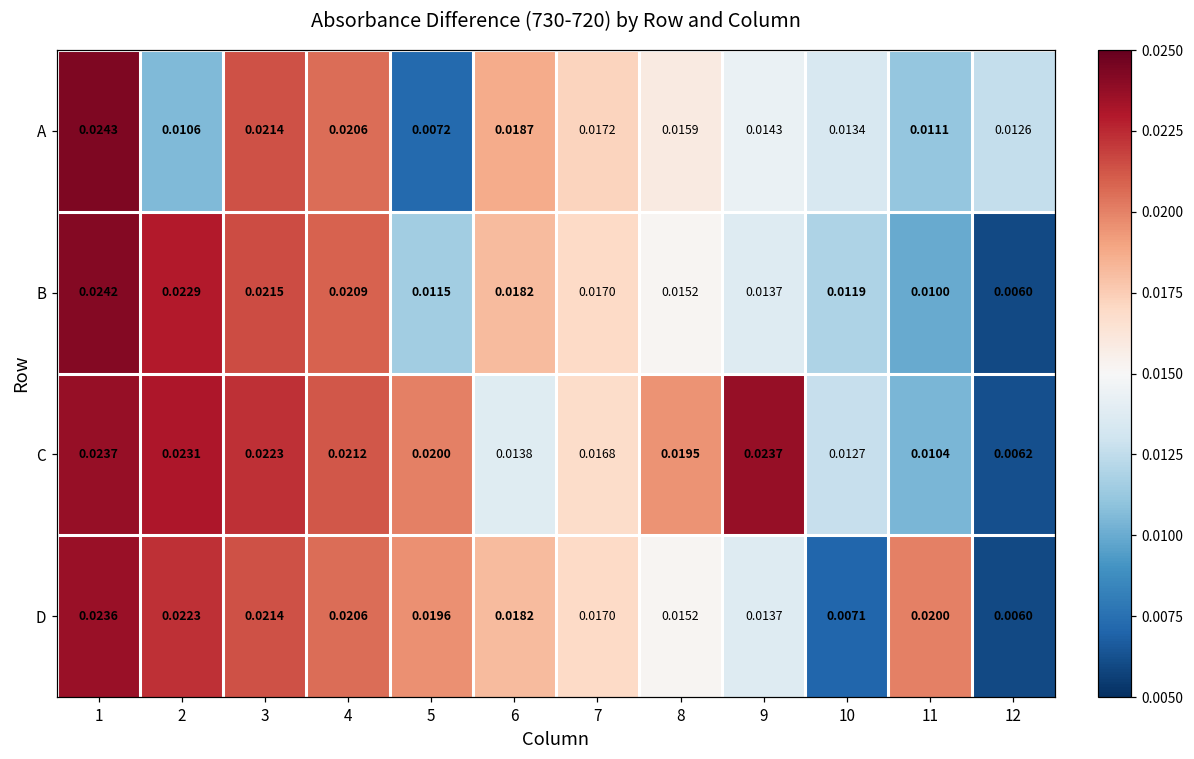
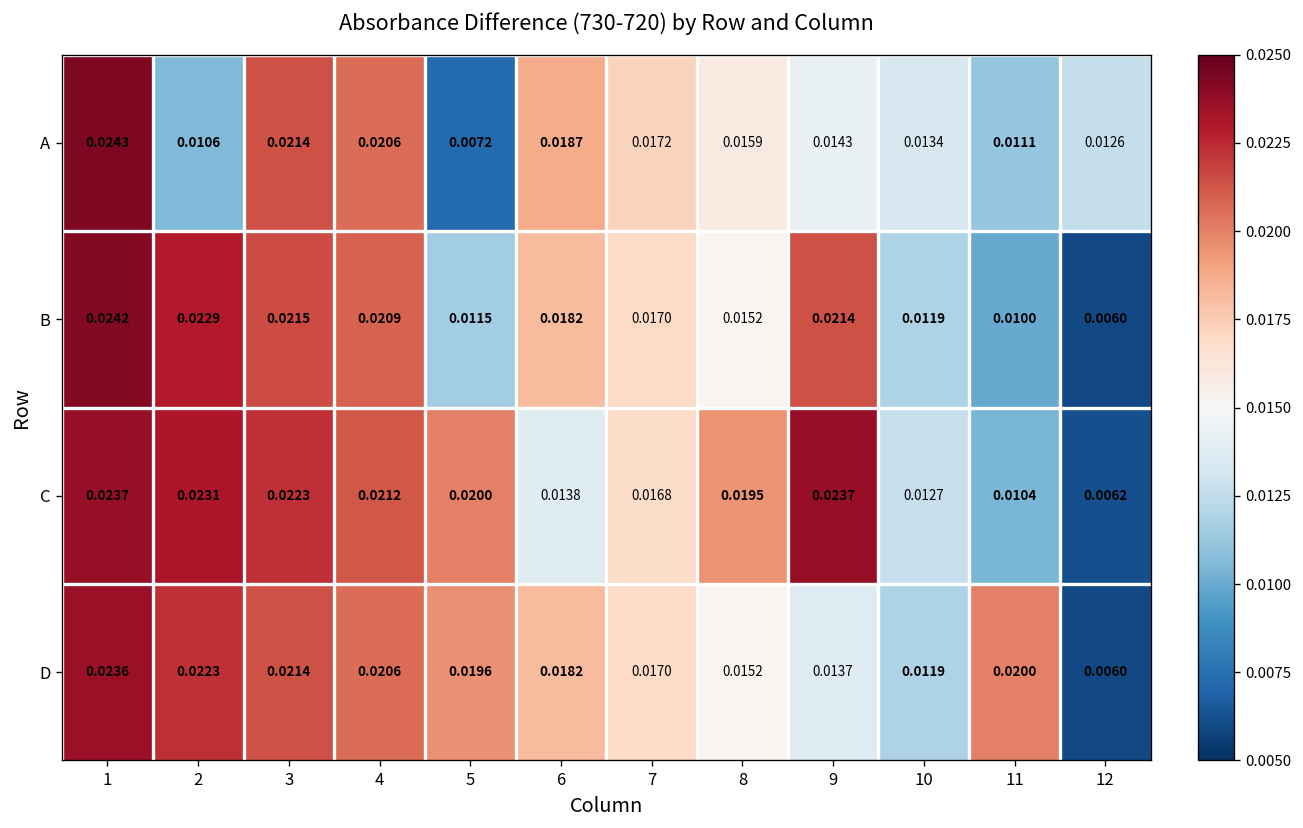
B, 9: 0.0137 -> 0.0214
D, 10: 0.0071 -> 0.0119
